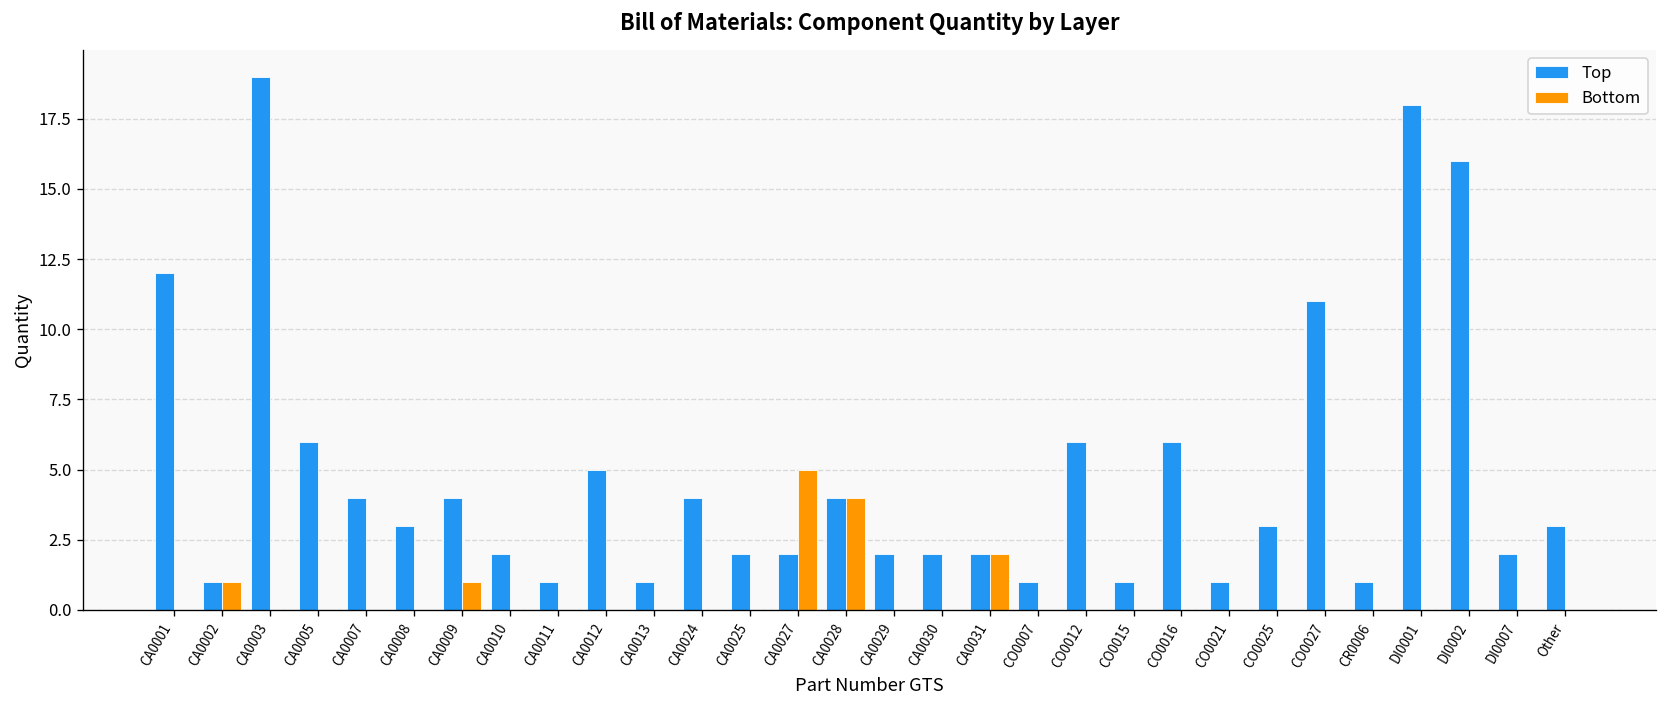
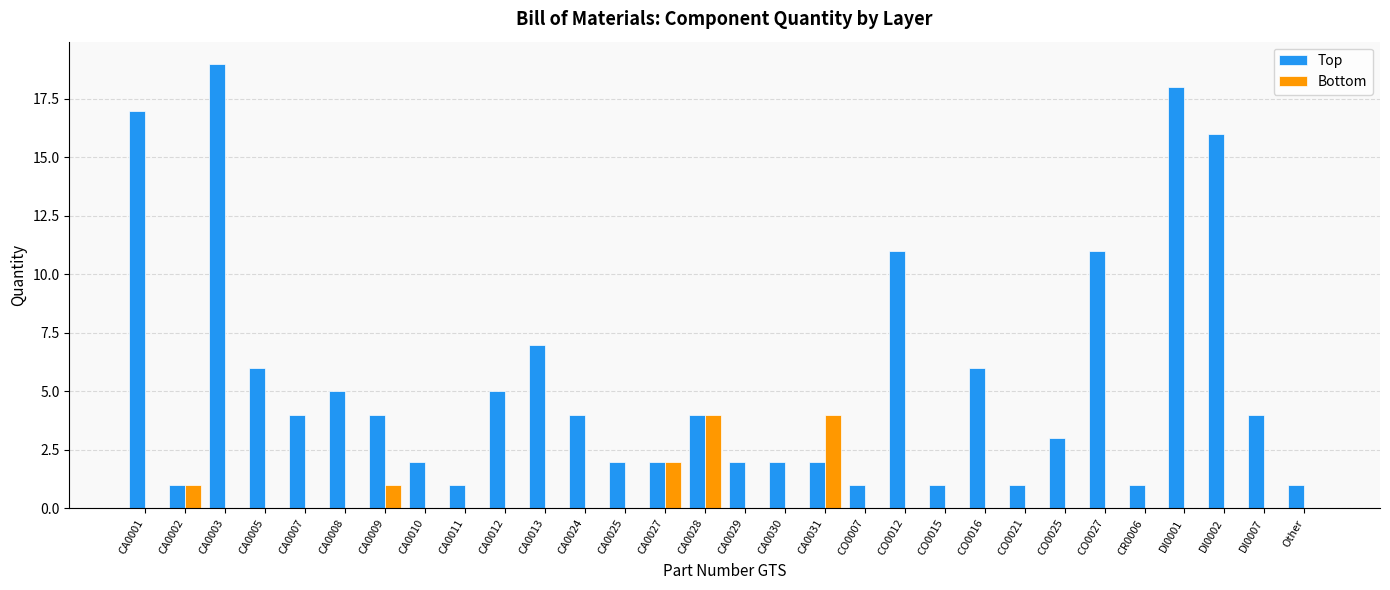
Top, CA0001: 12 -> 17
Top, CA0008: 3 -> 5
Top, CA0013: 1 -> 7
Bottom, CA0027: 5 -> 2
Bottom, CA0031: 2 -> 4
Top, CO0012: 6 -> 11
Top, DI0007: 2 -> 4
Top, Other: 3 -> 1
